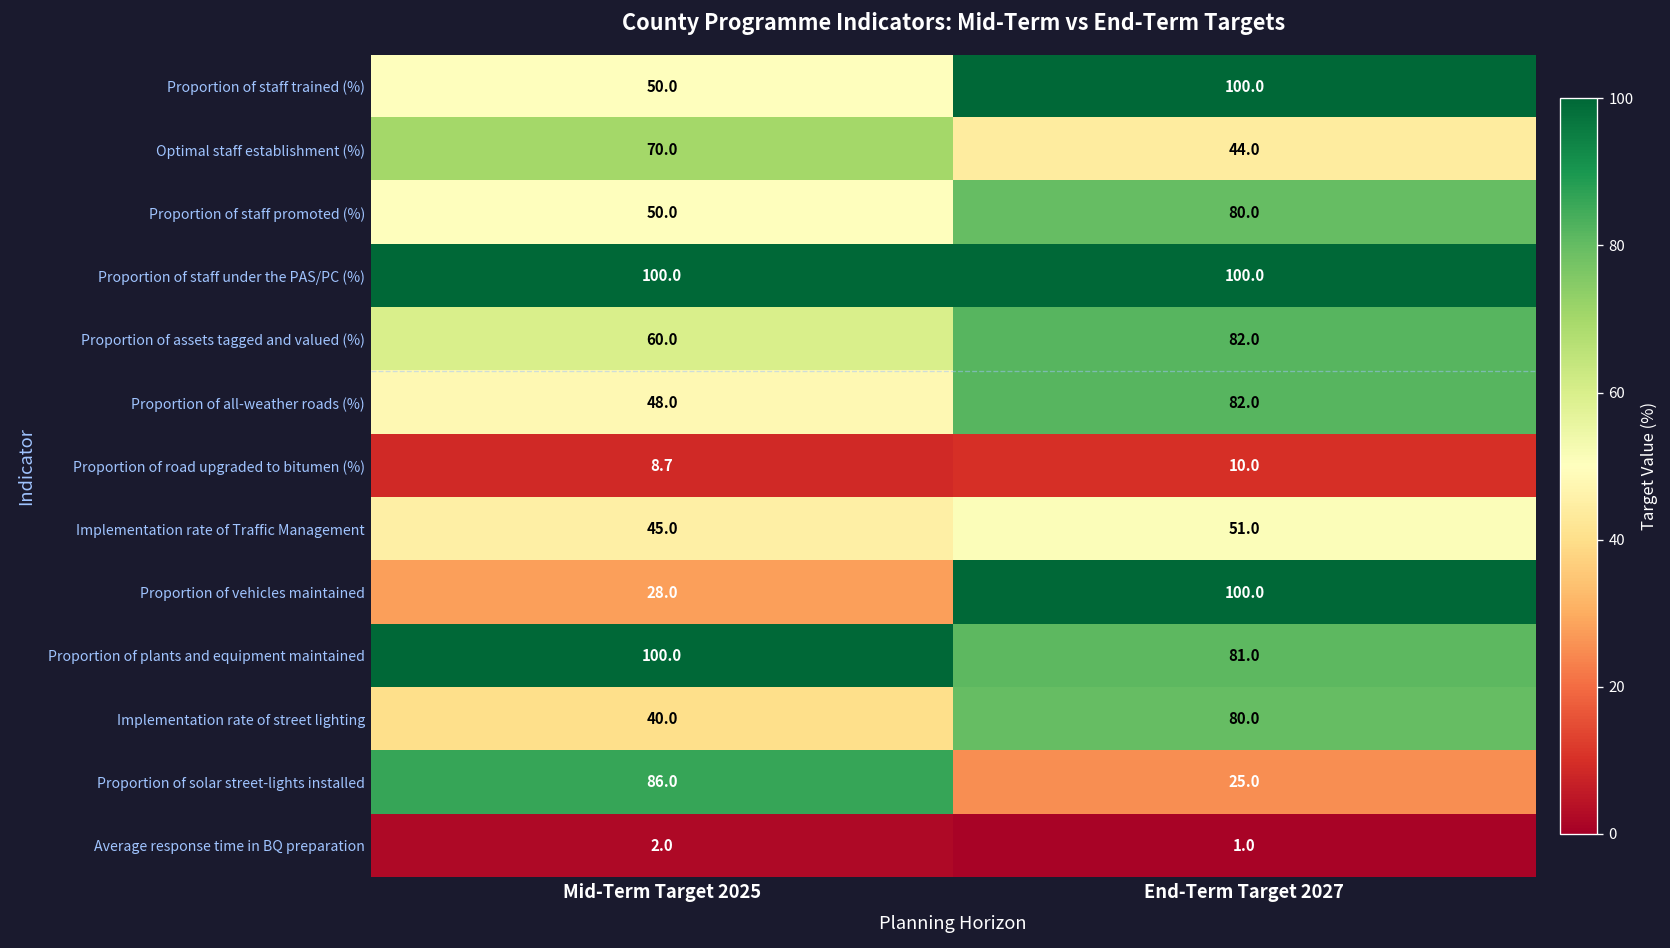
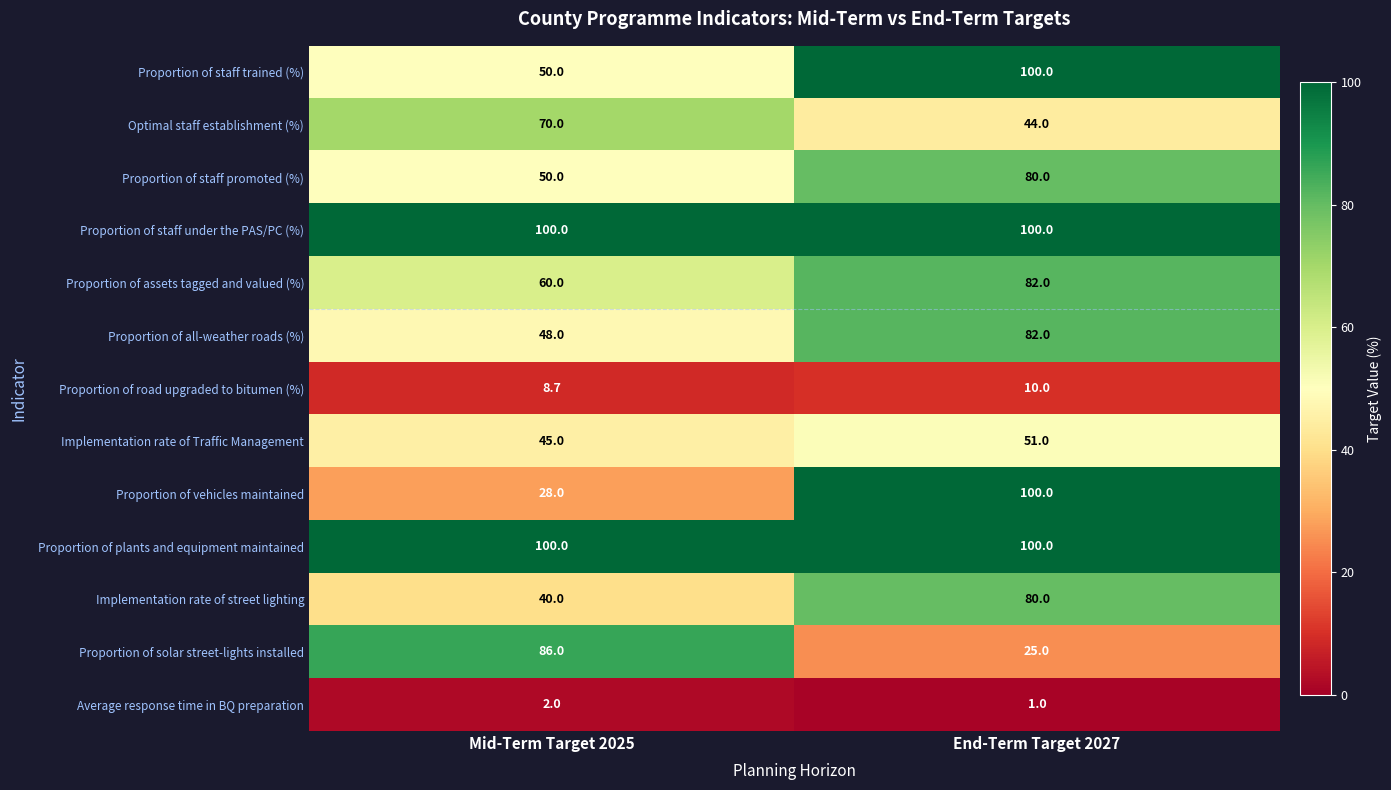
Proportion of plants and equipment maintained, End-Term Target 2027: 81.0 -> 100.0
